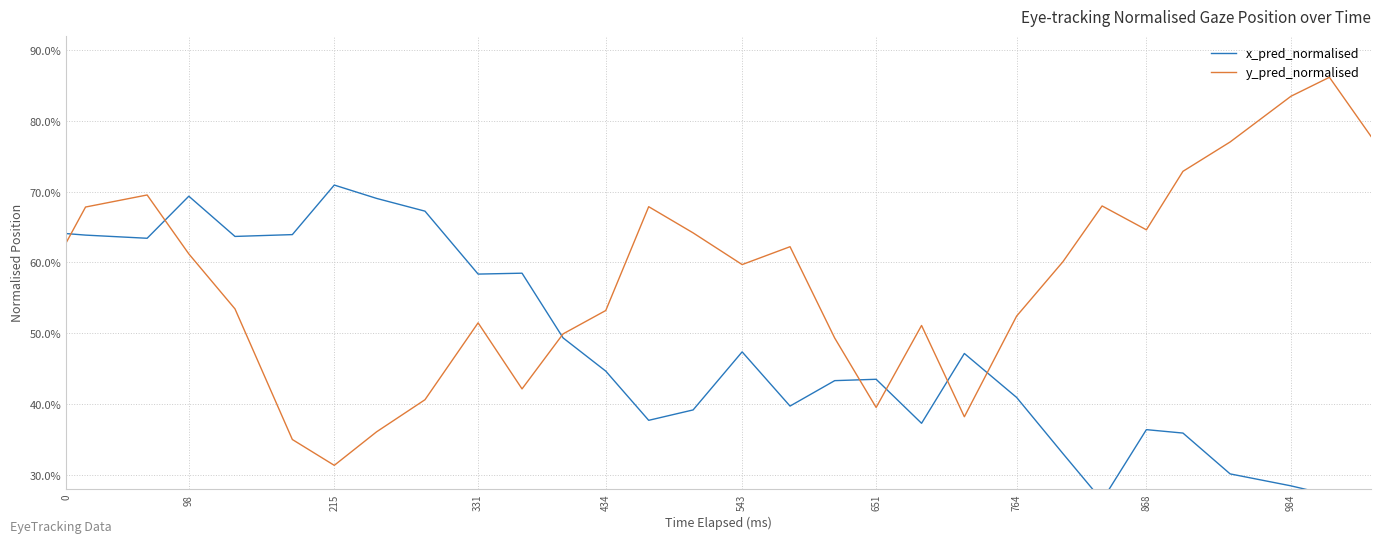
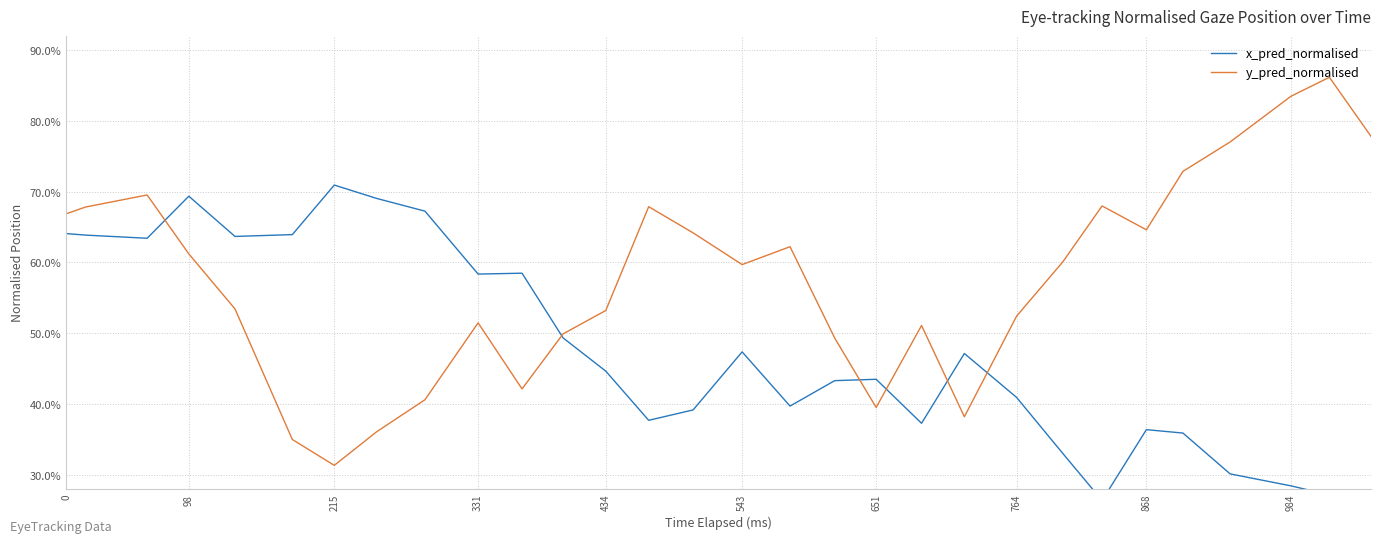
y_pred_normalised, 0: 63% -> 67%
